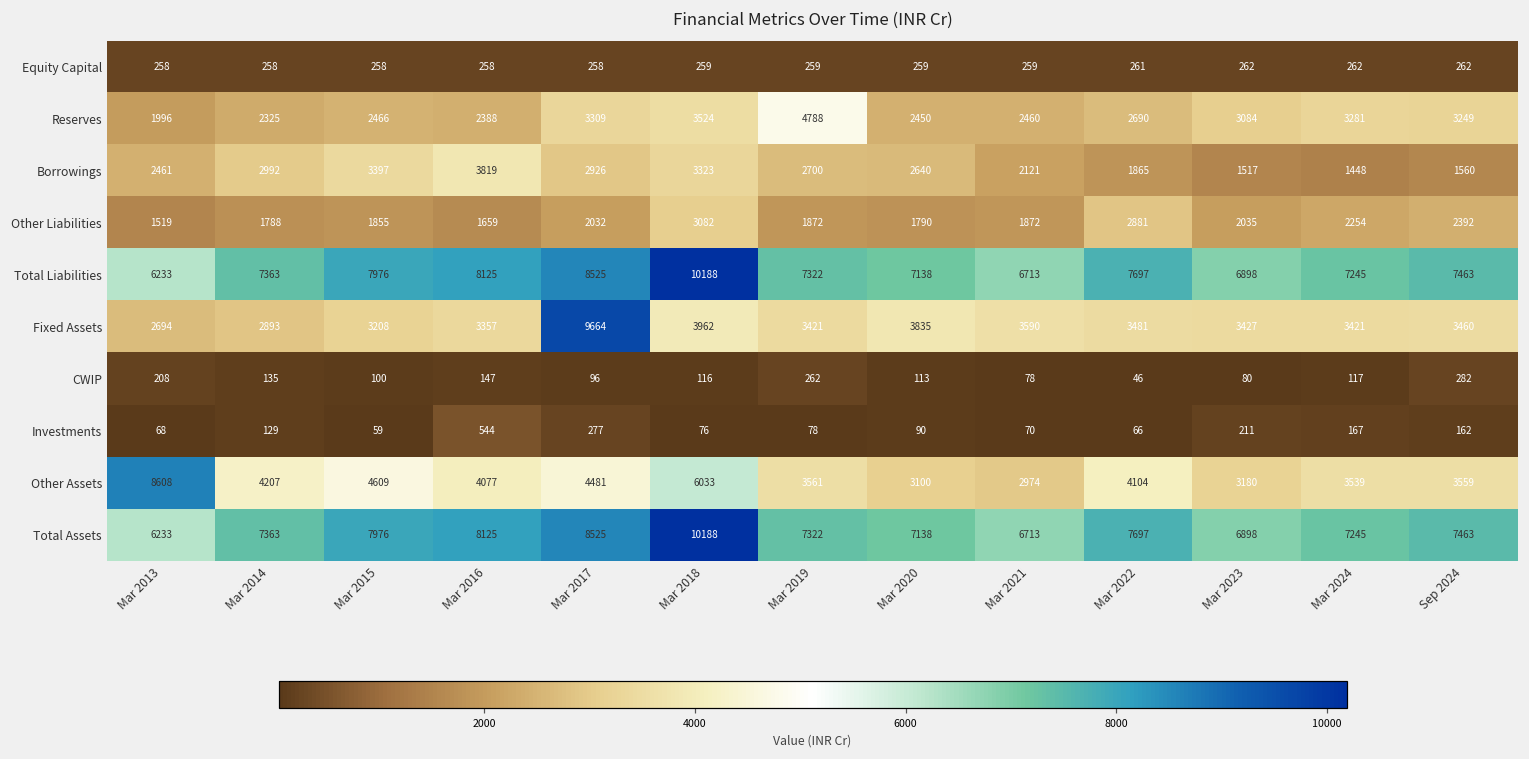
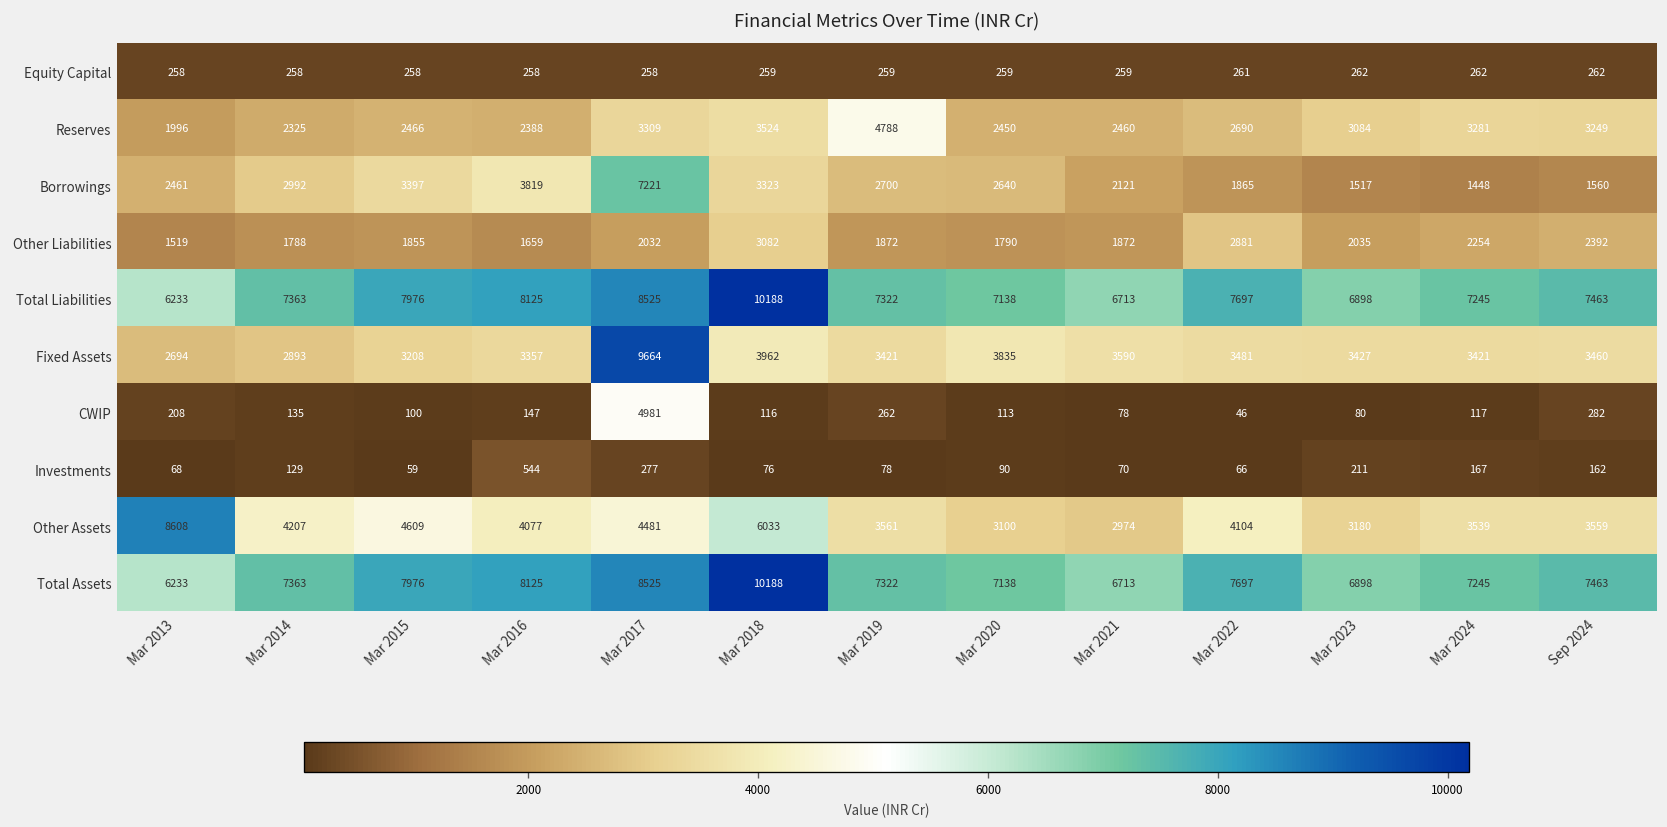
Borrowings, Mar 2017: 2926 -> 7221
CWIP, Mar 2017: 96 -> 4981
